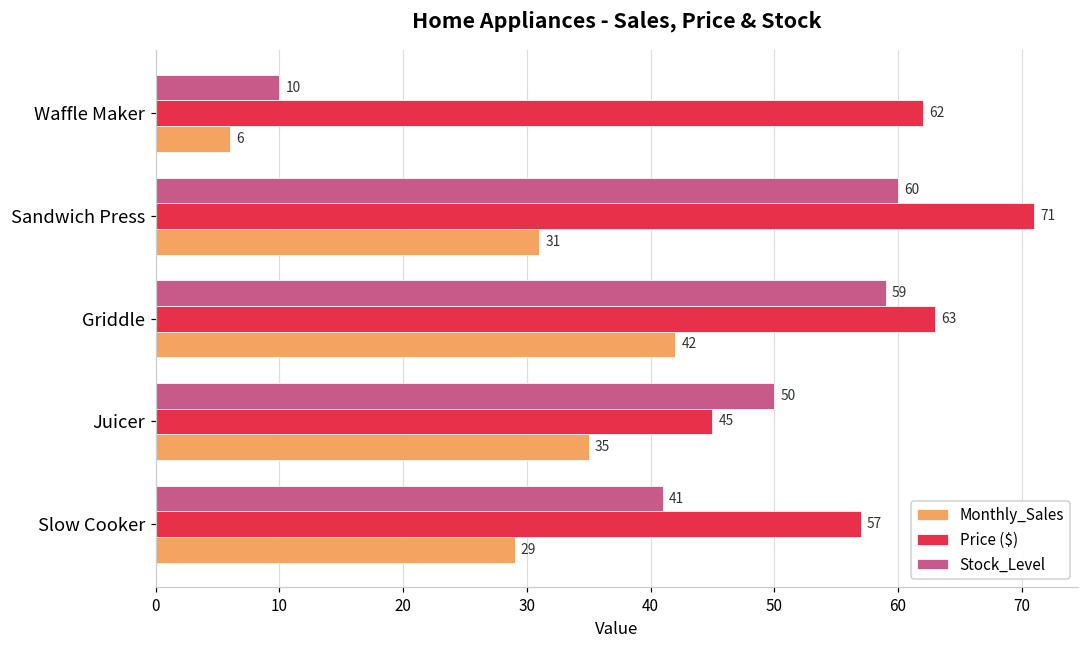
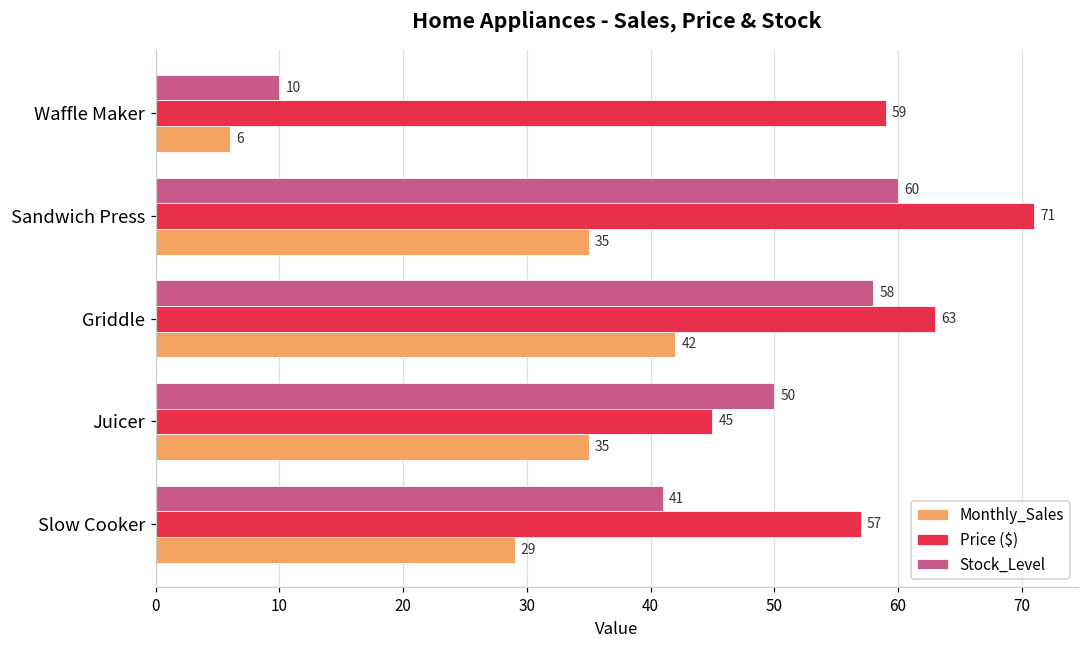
Price ($), Waffle Maker: 62 -> 59
Monthly_Sales, Sandwich Press: 31 -> 35
Stock_Level, Griddle: 59 -> 58
